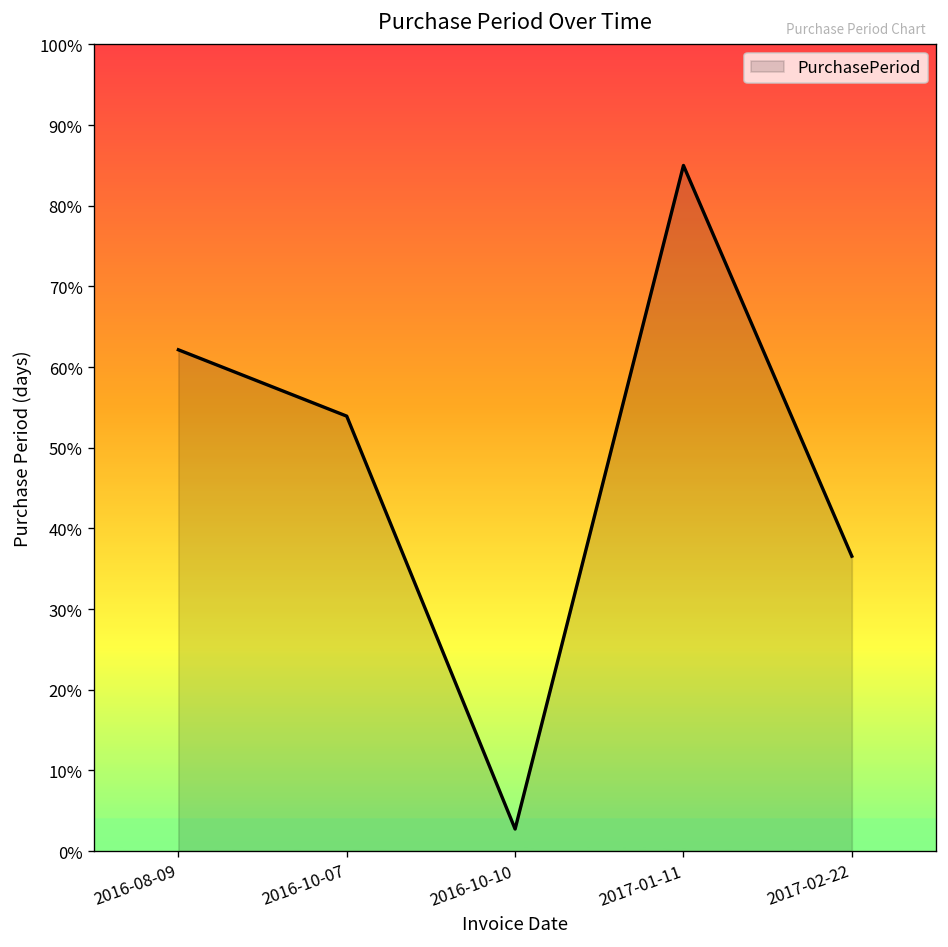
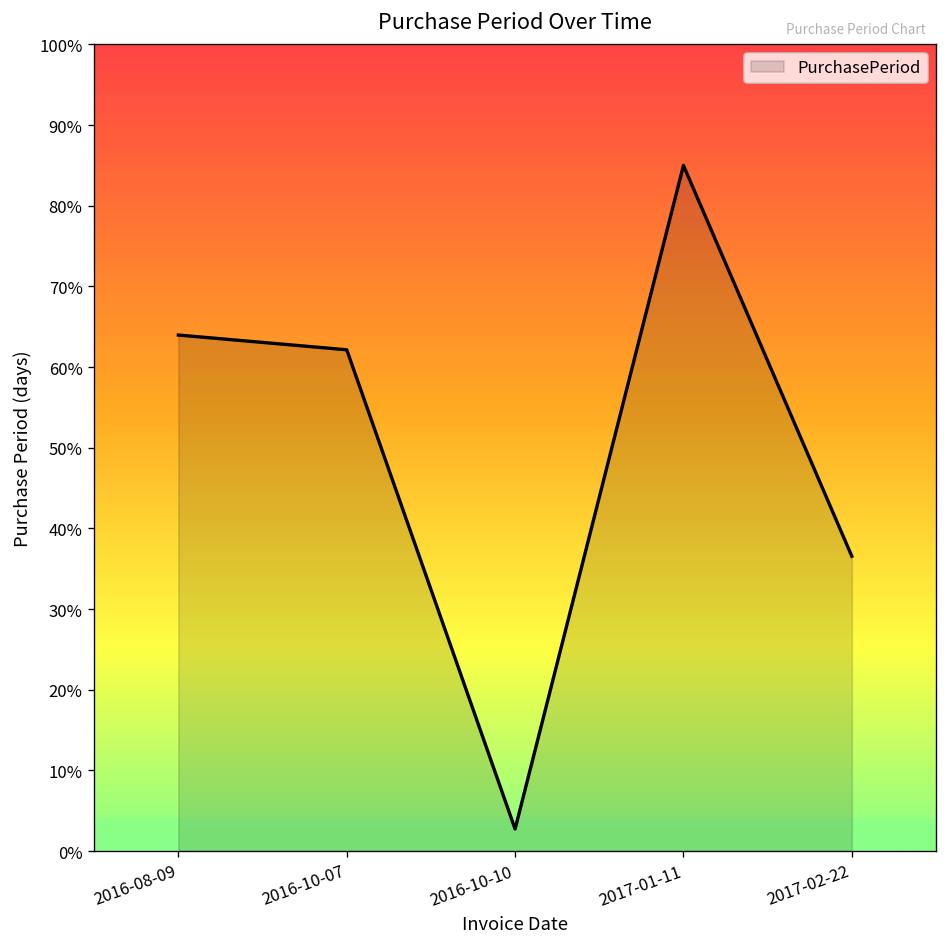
2016-08-09: 62% -> 64%
2016-10-07: 54% -> 62%
